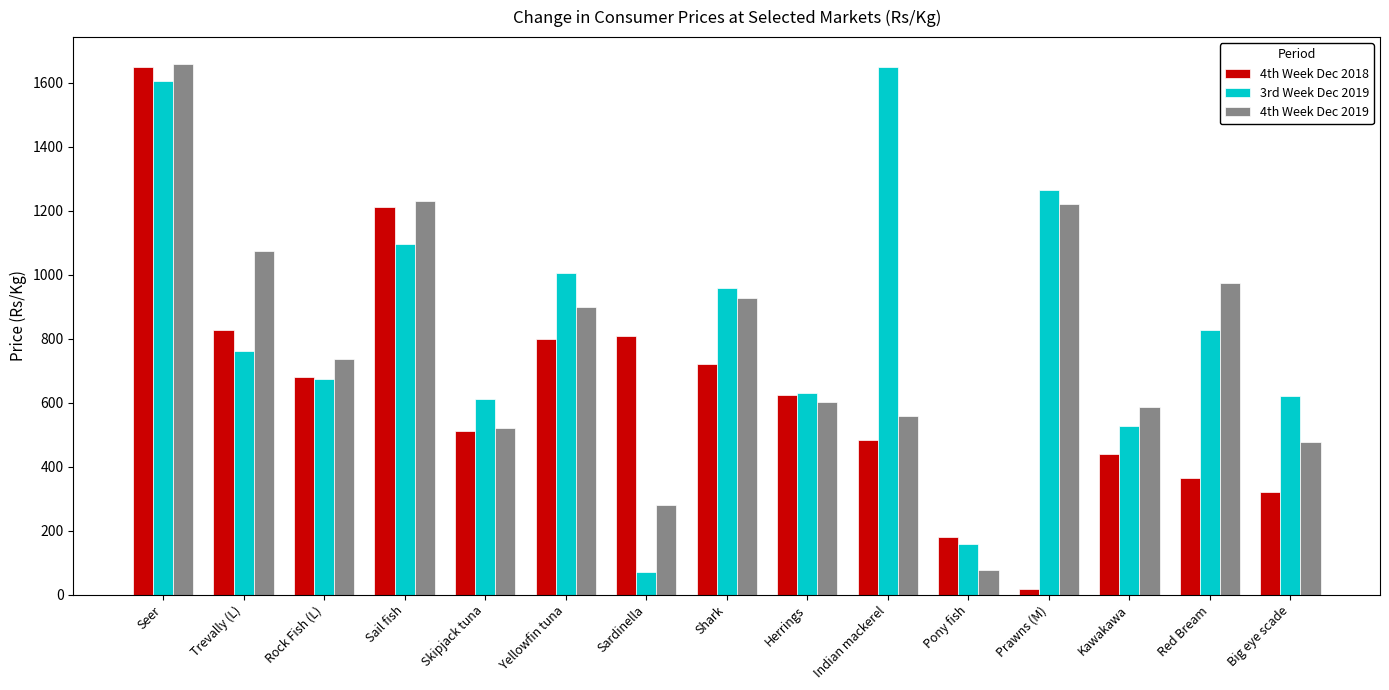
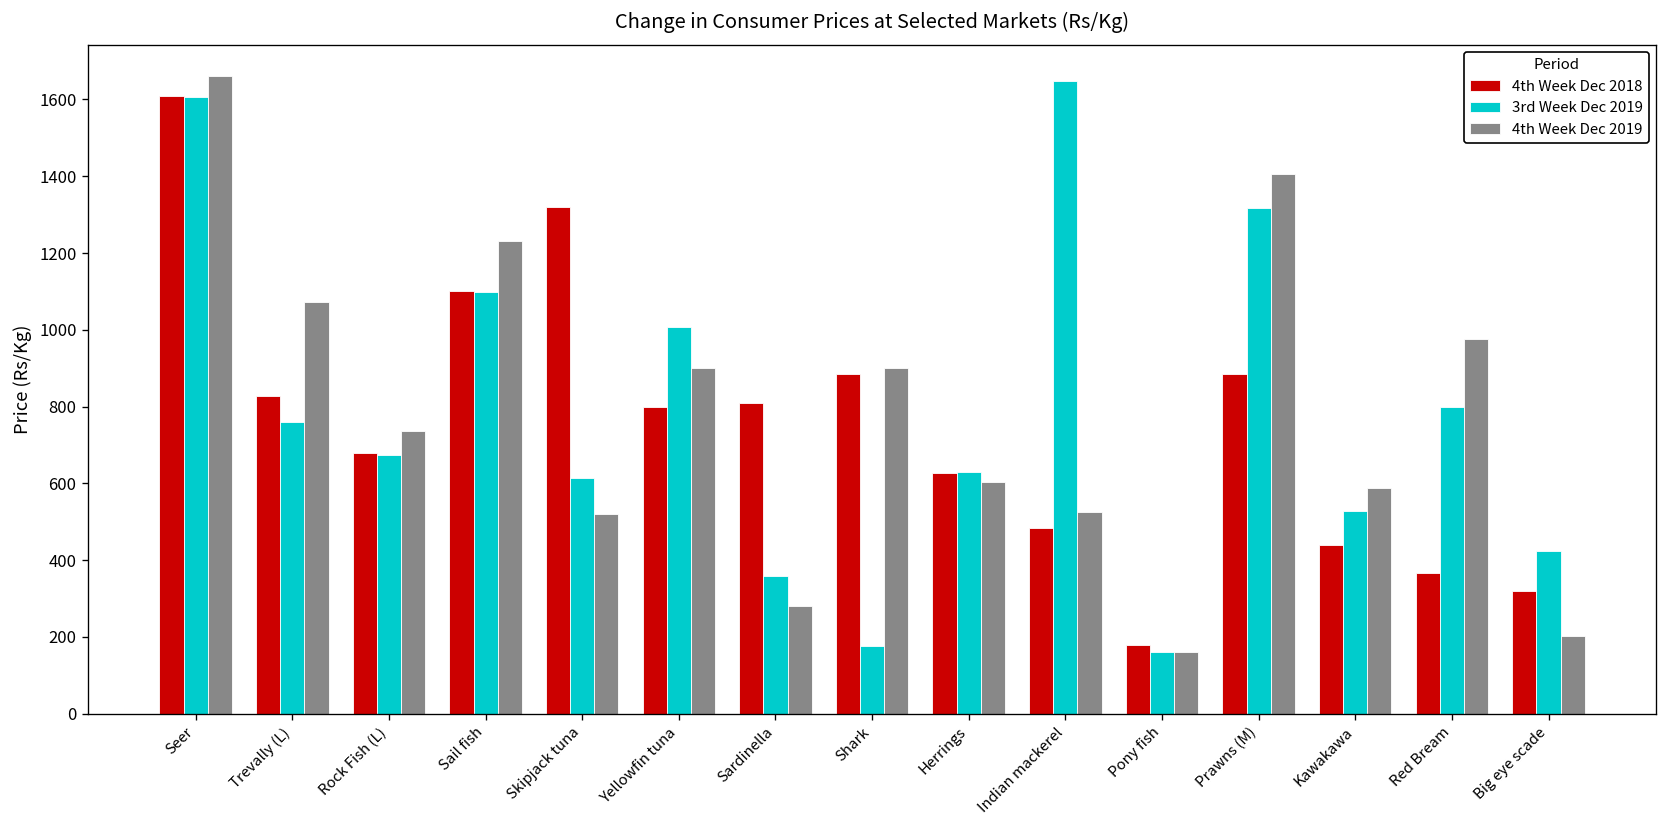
4th Week Dec 2018, Seer: 1650 -> 1610
4th Week Dec 2018, Sail fish: 1210 -> 1100
4th Week Dec 2018, Skipjack tuna: 510 -> 1320
3rd Week Dec 2019, Sardinella: 70 -> 360
4th Week Dec 2018, Shark: 720 -> 890
3rd Week Dec 2019, Shark: 960 -> 180
4th Week Dec 2019, Shark: 930 -> 900
4th Week Dec 2019, Indian mackerel: 560 -> 530
4th Week Dec 2019, Pony fish: 80 -> 160
4th Week Dec 2018, Prawns (M): 20 -> 890
3rd Week Dec 2019, Prawns (M): 1260 -> 1320
4th Week Dec 2019, Prawns (M): 1220 -> 1410
3rd Week Dec 2019, Red Bream: 830 -> 800
3rd Week Dec 2019, Big eye scade: 620 -> 430
4th Week Dec 2019, Big eye scade: 480 -> 200
